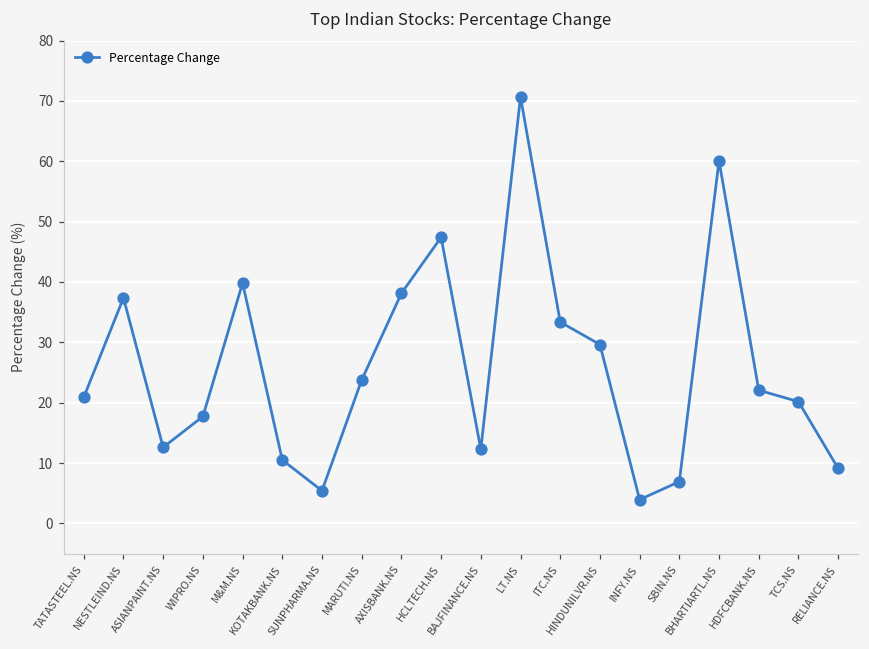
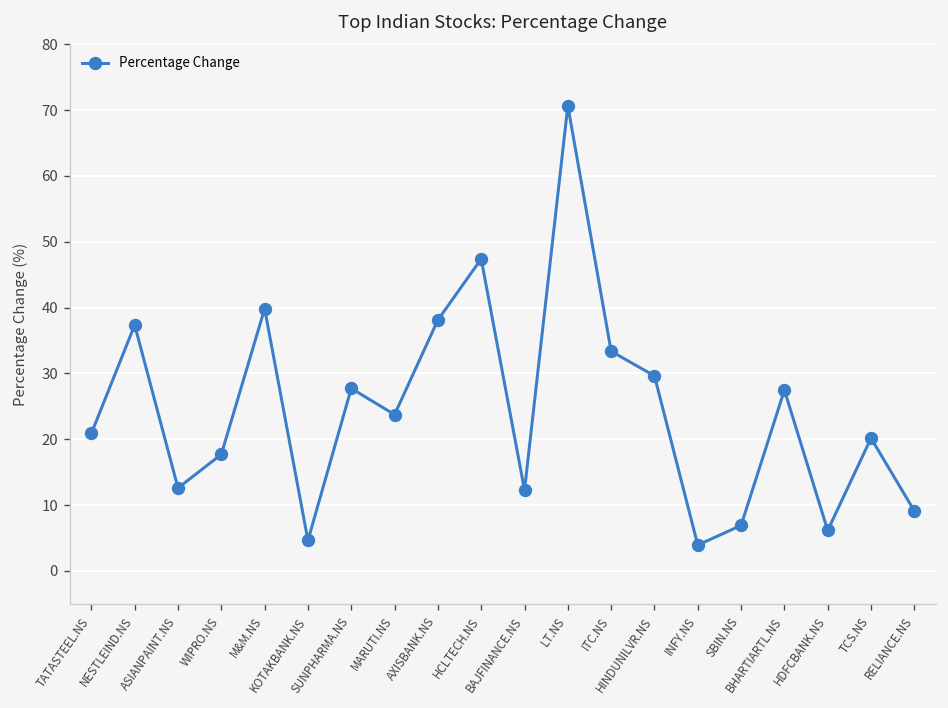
KOTAKBANK.NS: 10 -> 5
SUNPHARMA.NS: 5 -> 28
BHARTIARTL.NS: 60 -> 27
HDFCBANK.NS: 22 -> 6
